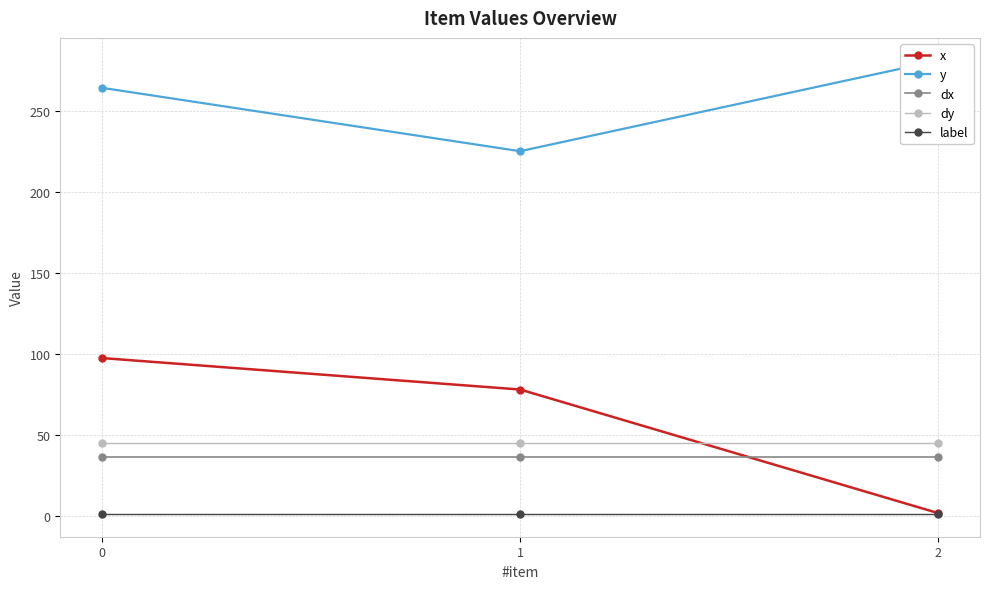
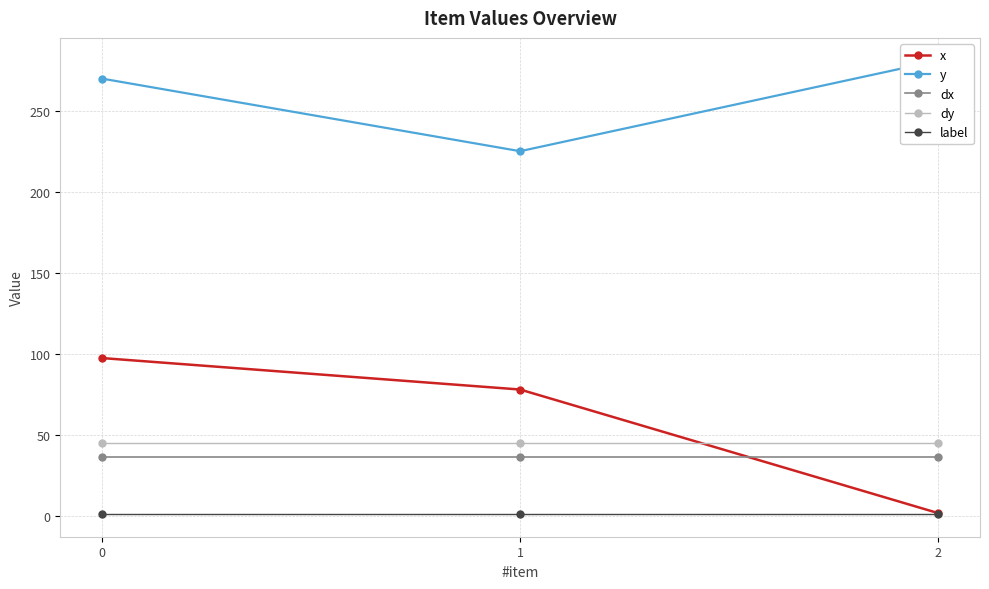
y, 0: 264 -> 270
